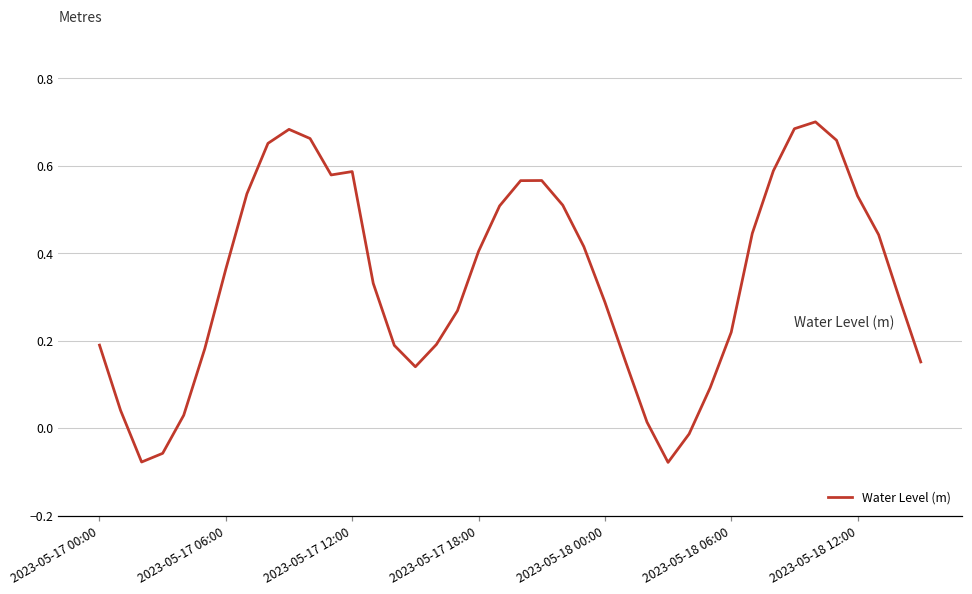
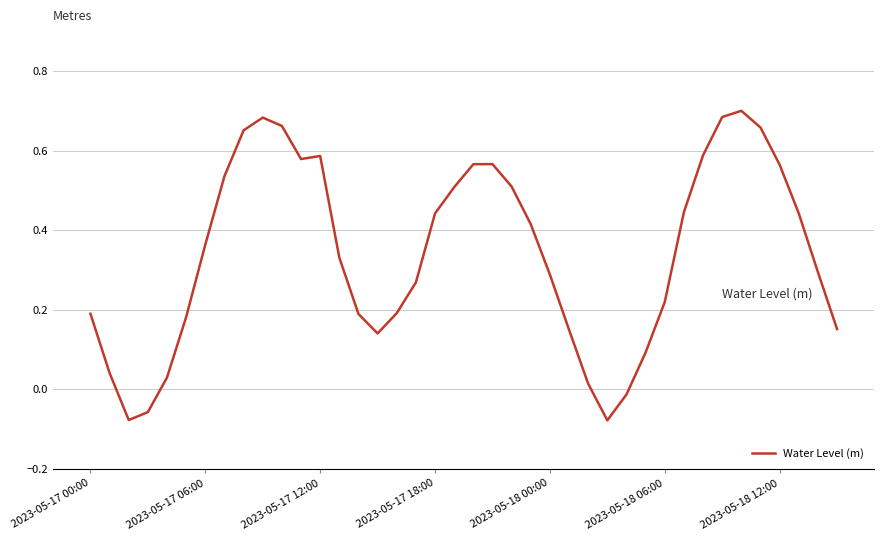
2023-05-17 18:00: 0.40 -> 0.44
2023-05-18 12:00: 0.53 -> 0.56
